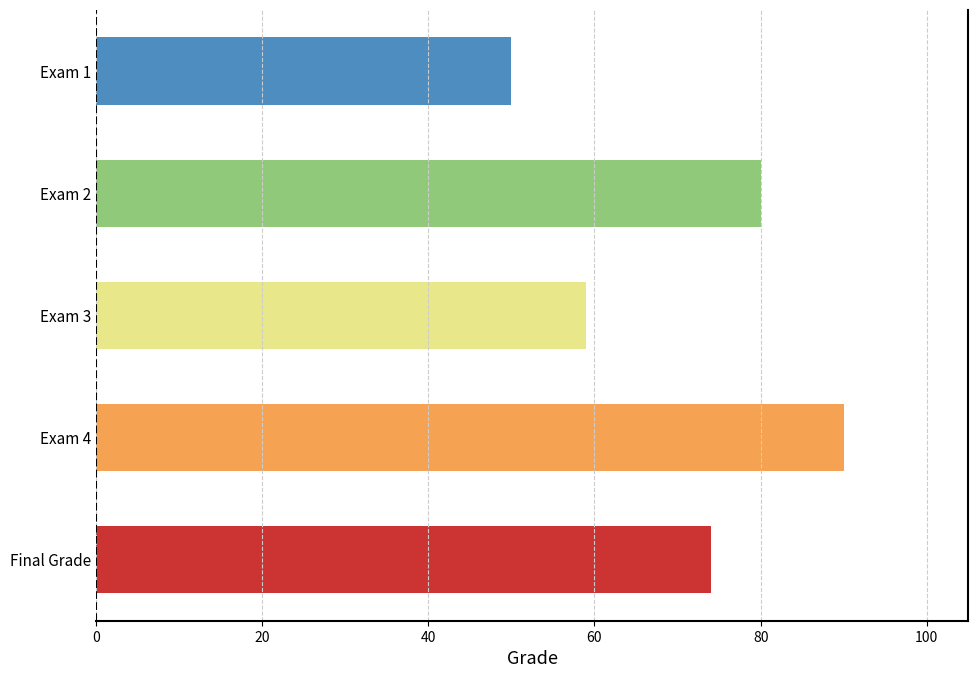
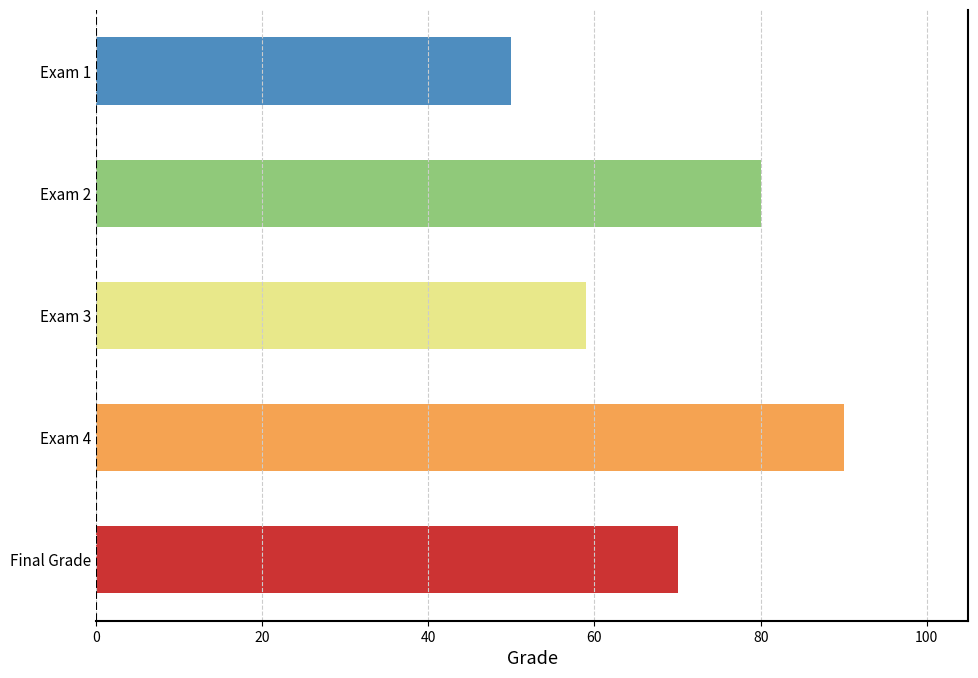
Final Grade: 74 -> 70
